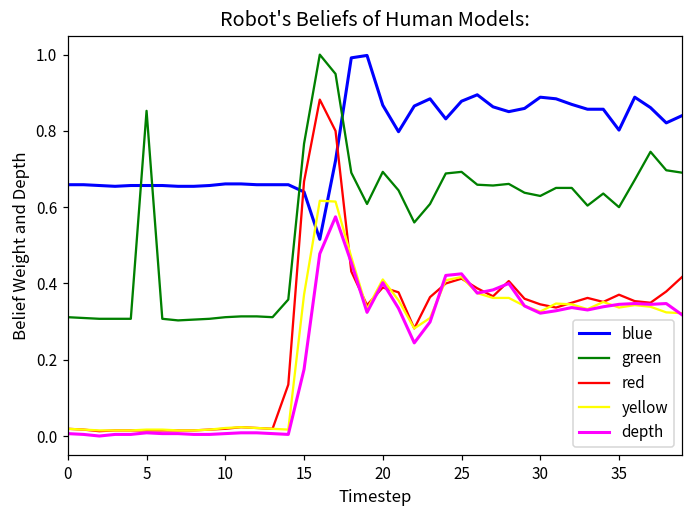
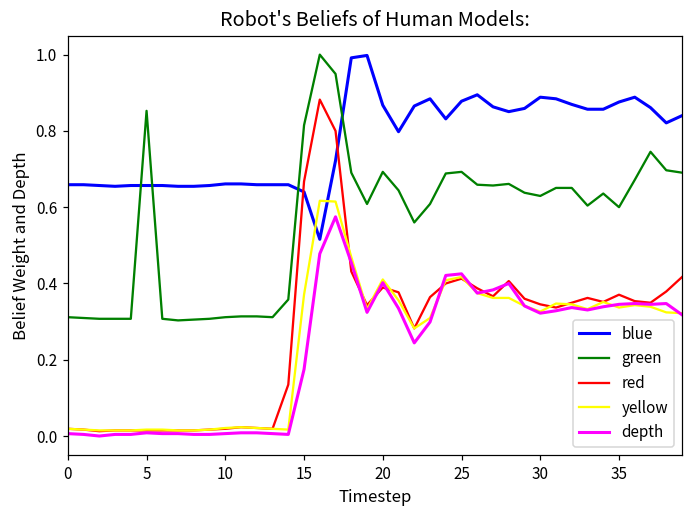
green, 15: 0.77 -> 0.81
blue, 35: 0.80 -> 0.88
